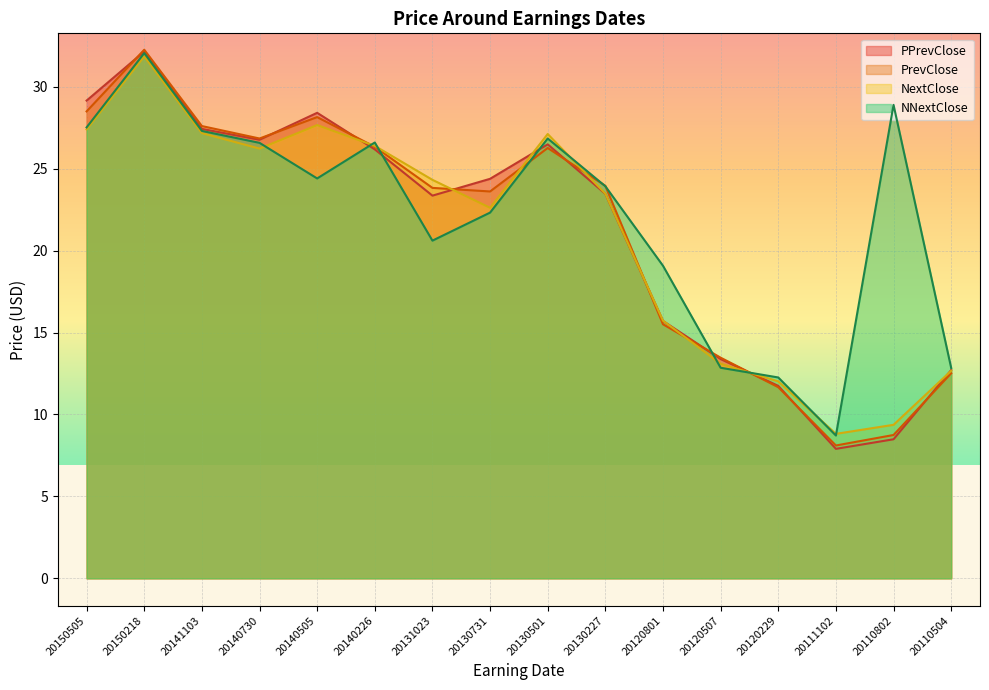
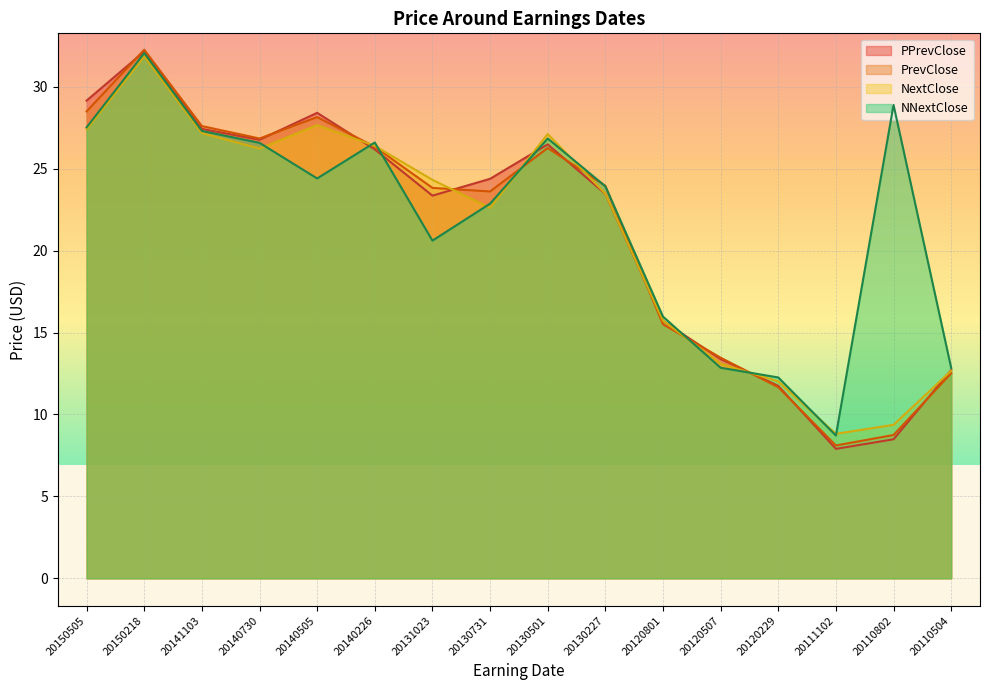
NNextClose, 20130731: 22.3 -> 22.9
NNextClose, 20120801: 19.1 -> 16.0
